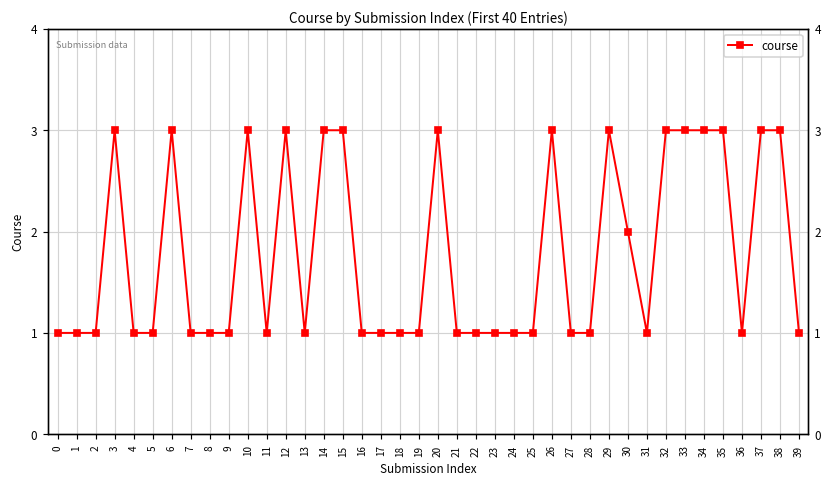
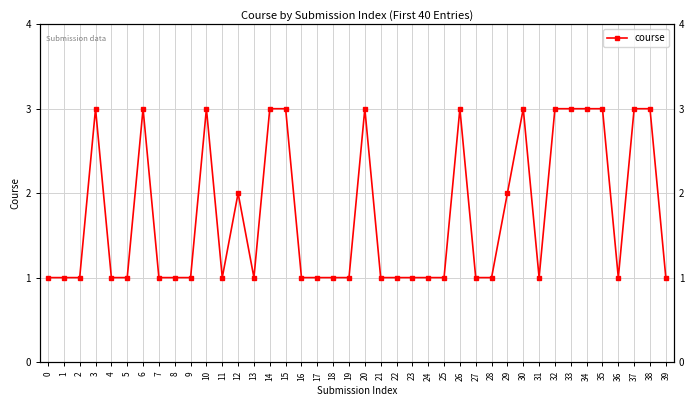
12: 3 -> 2
29: 3 -> 2
30: 2 -> 3
